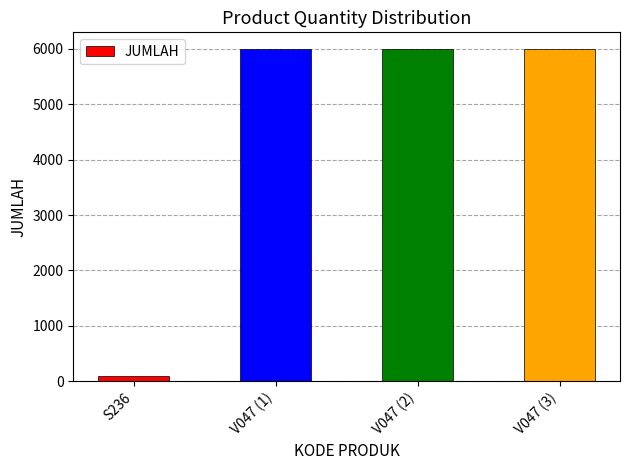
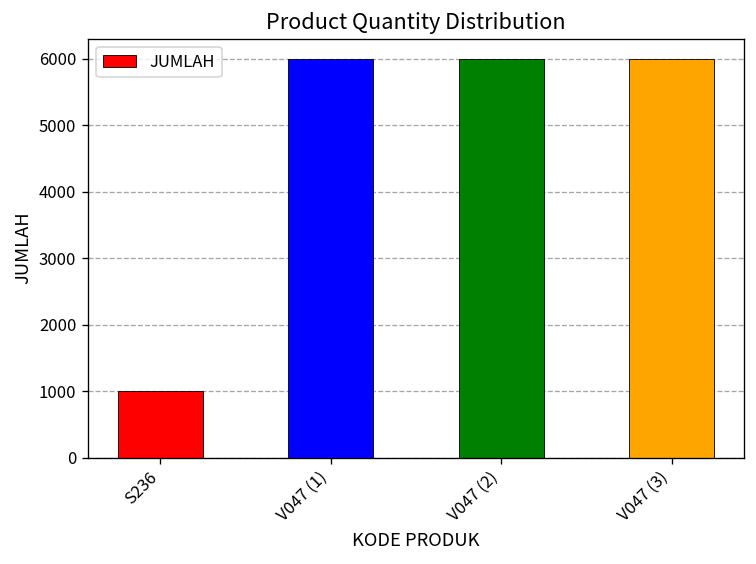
S236: 100 -> 1000
